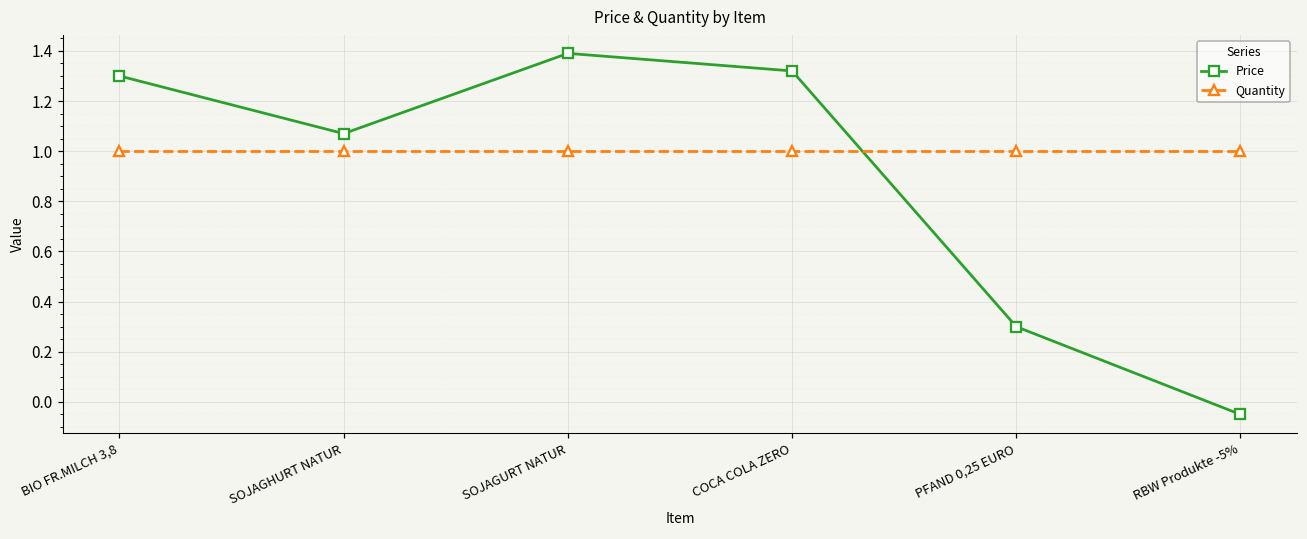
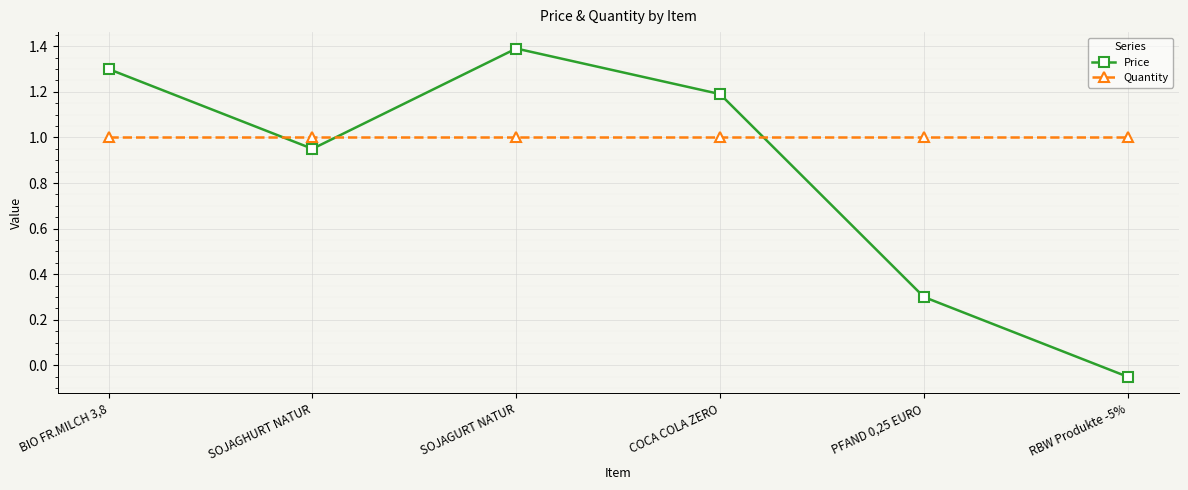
Price, SOJAGHURT NATUR: 1.07 -> 0.95
Price, COCA COLA ZERO: 1.32 -> 1.19
